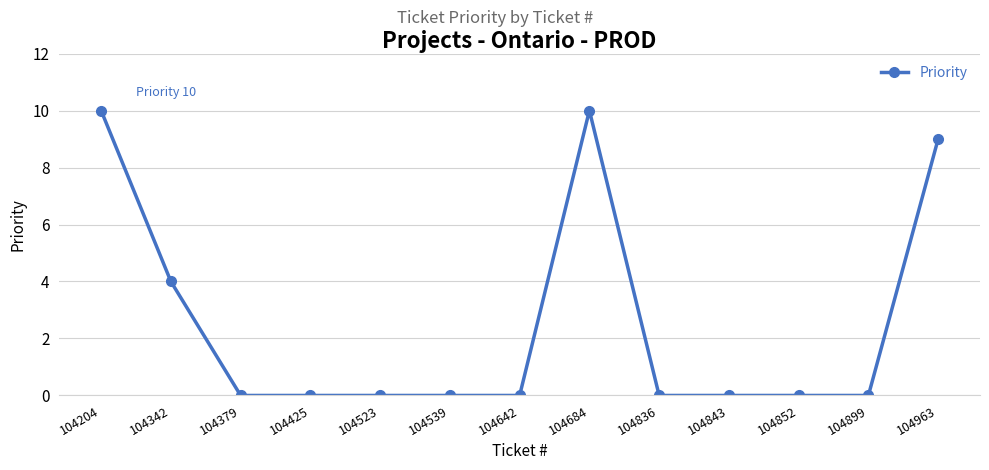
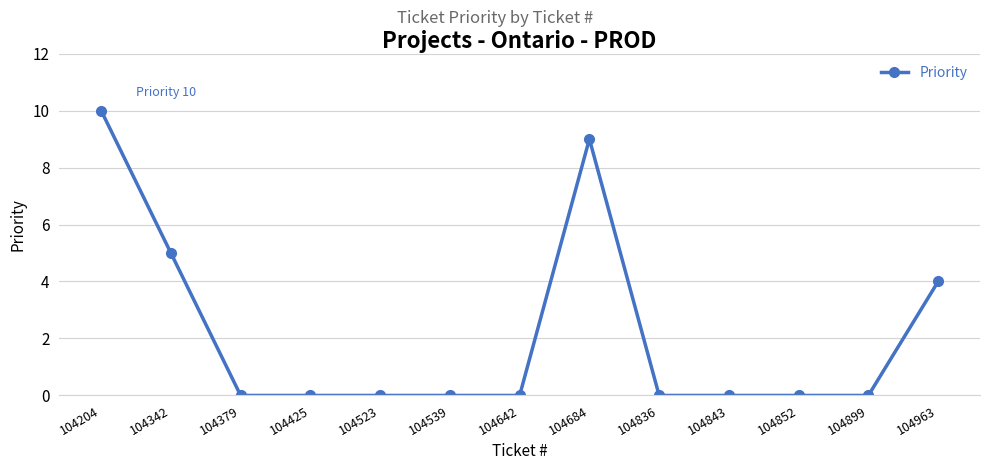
104342: 4 -> 5
104684: 10 -> 9
104963: 9 -> 4
